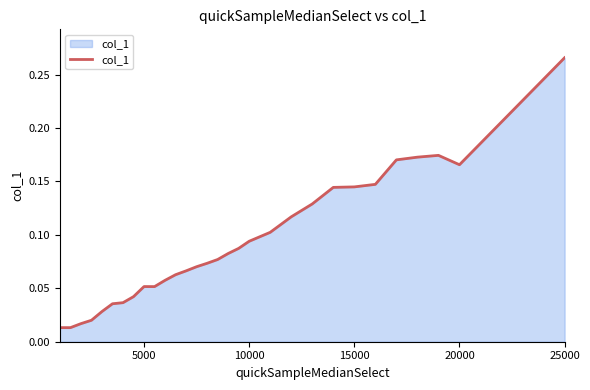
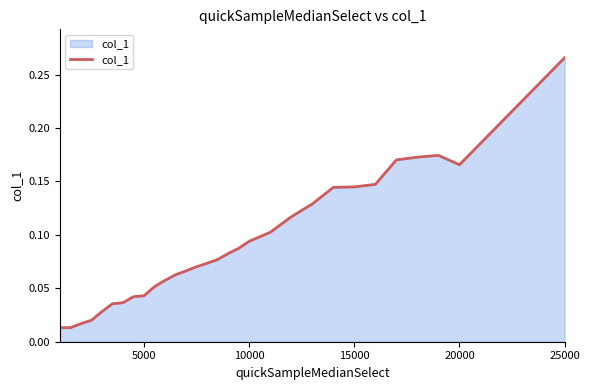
5000: 0.052 -> 0.043
